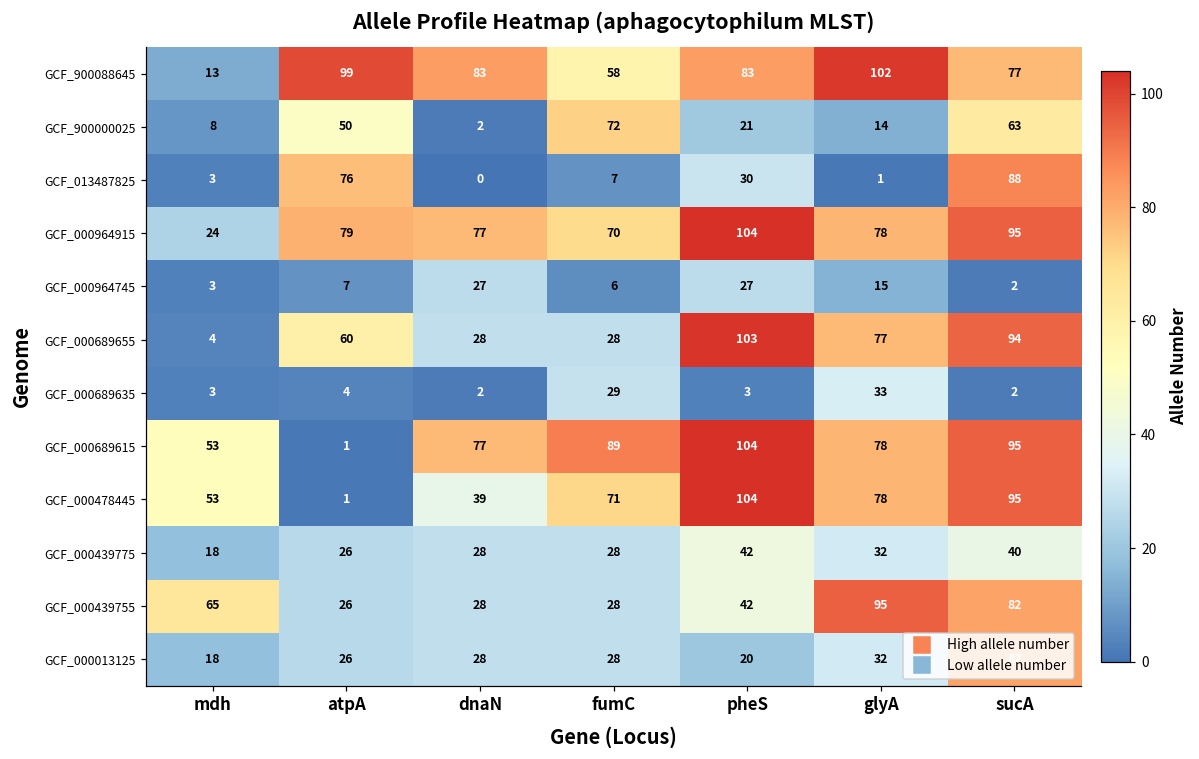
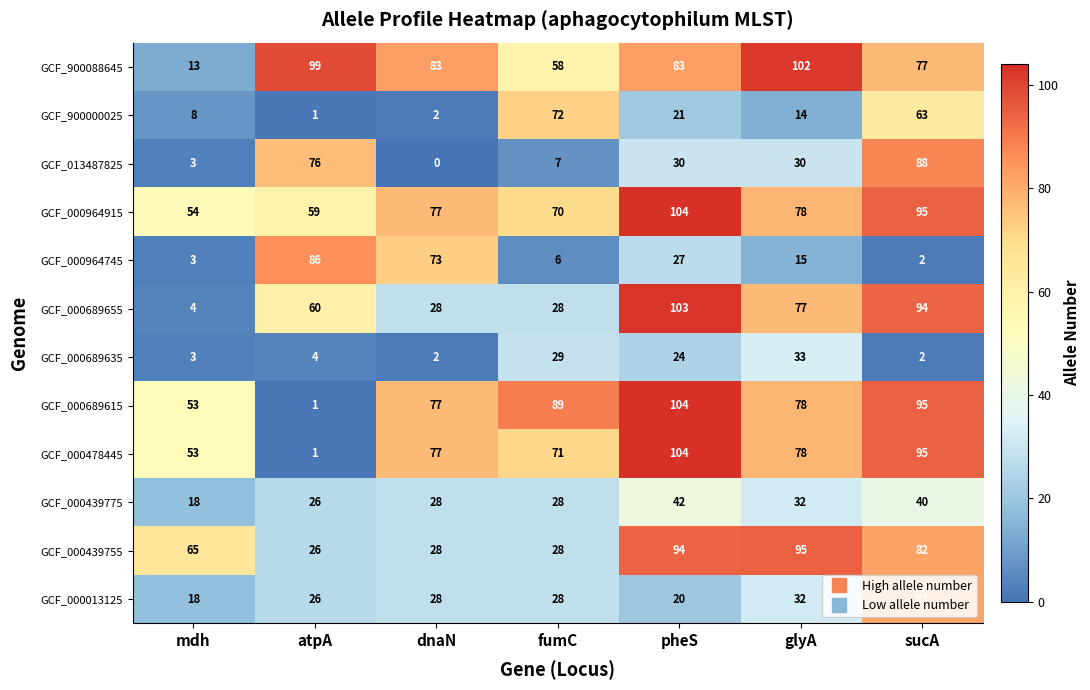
GCF_900000025, atpA: 50 -> 1
GCF_013487825, glyA: 1 -> 30
GCF_000964915, mdh: 24 -> 54
GCF_000964915, atpA: 79 -> 59
GCF_000964745, atpA: 7 -> 86
GCF_000964745, dnaN: 27 -> 73
GCF_000689635, pheS: 3 -> 24
GCF_000478445, dnaN: 39 -> 77
GCF_000439755, pheS: 42 -> 94
